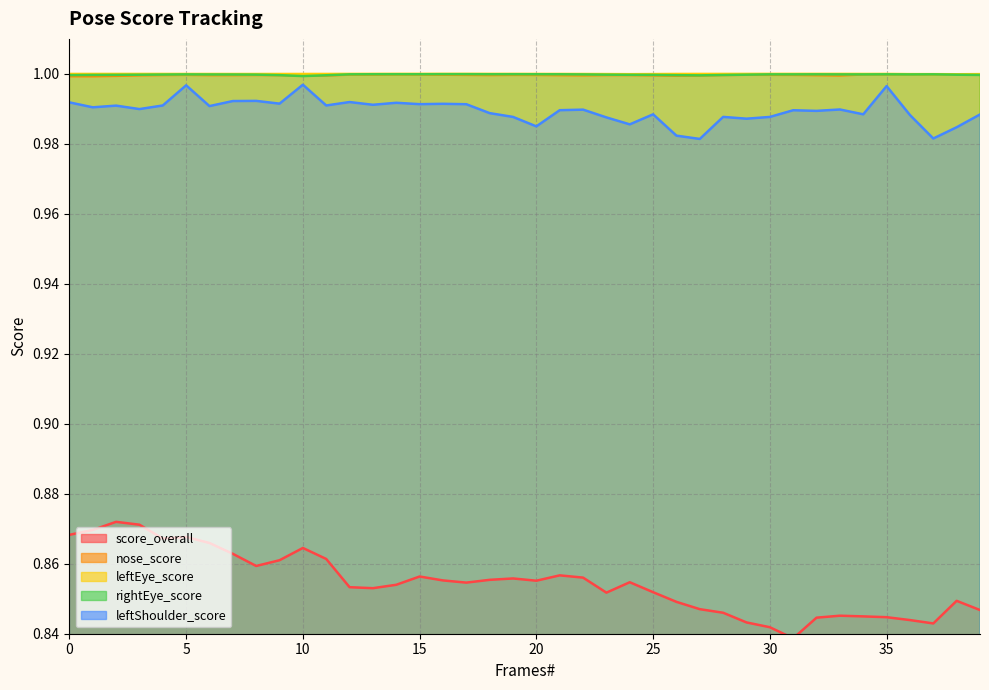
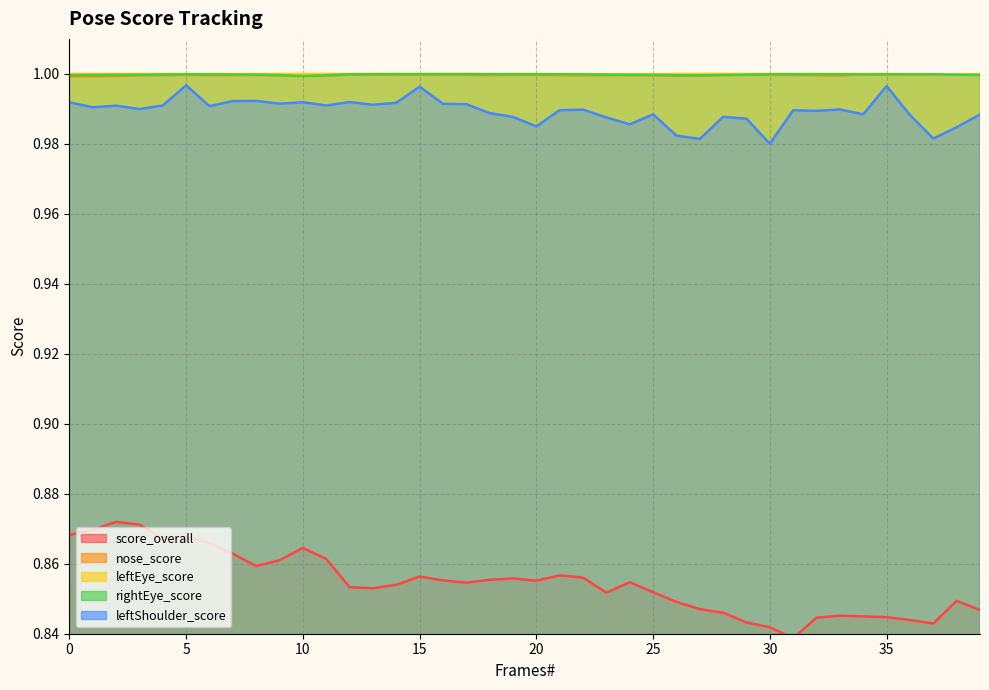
leftShoulder_score, 10: 0.997 -> 0.992
leftShoulder_score, 15: 0.991 -> 0.996
leftShoulder_score, 30: 0.988 -> 0.980
